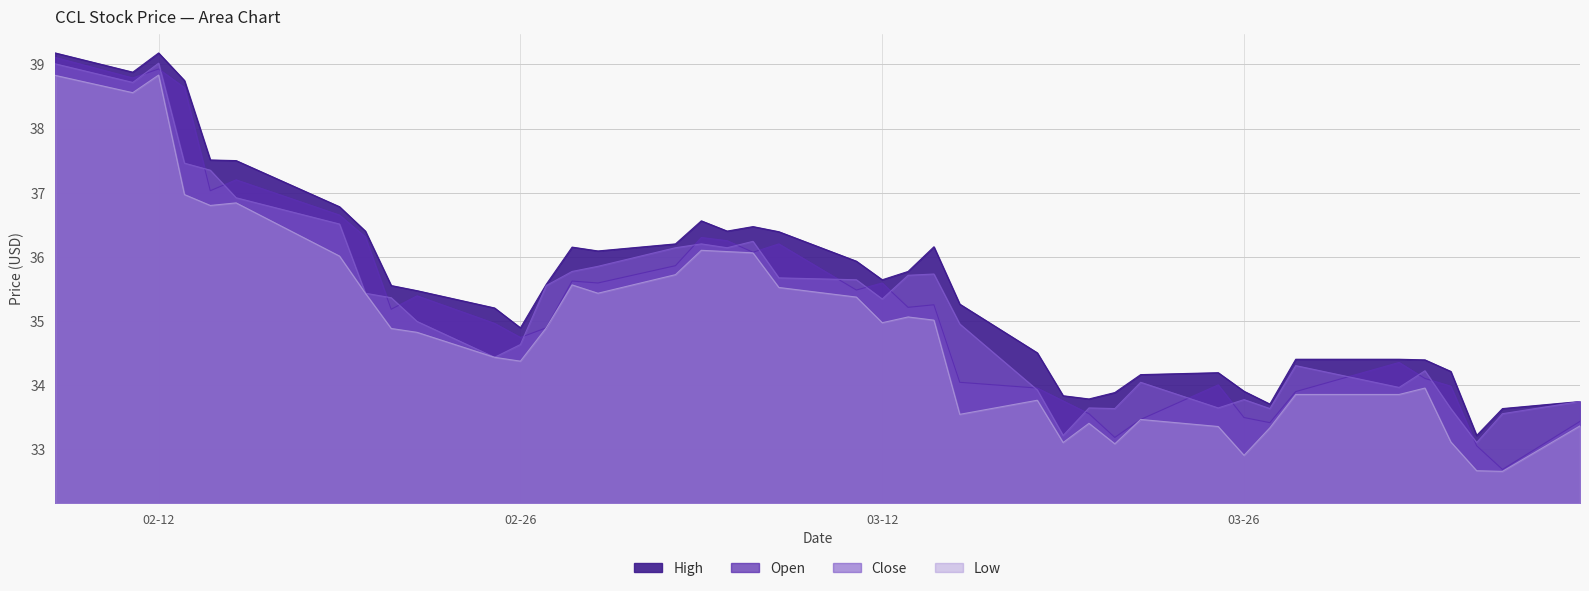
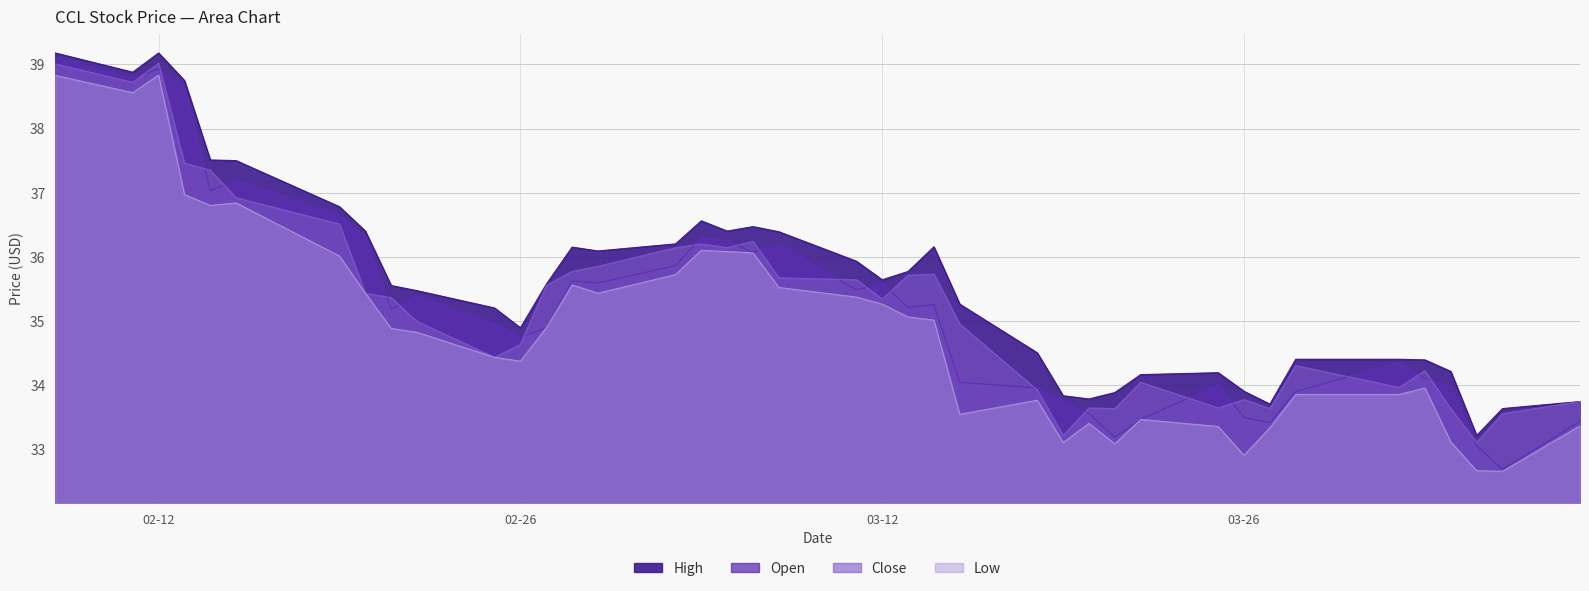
Low, 03-12: 35.0 -> 35.3
